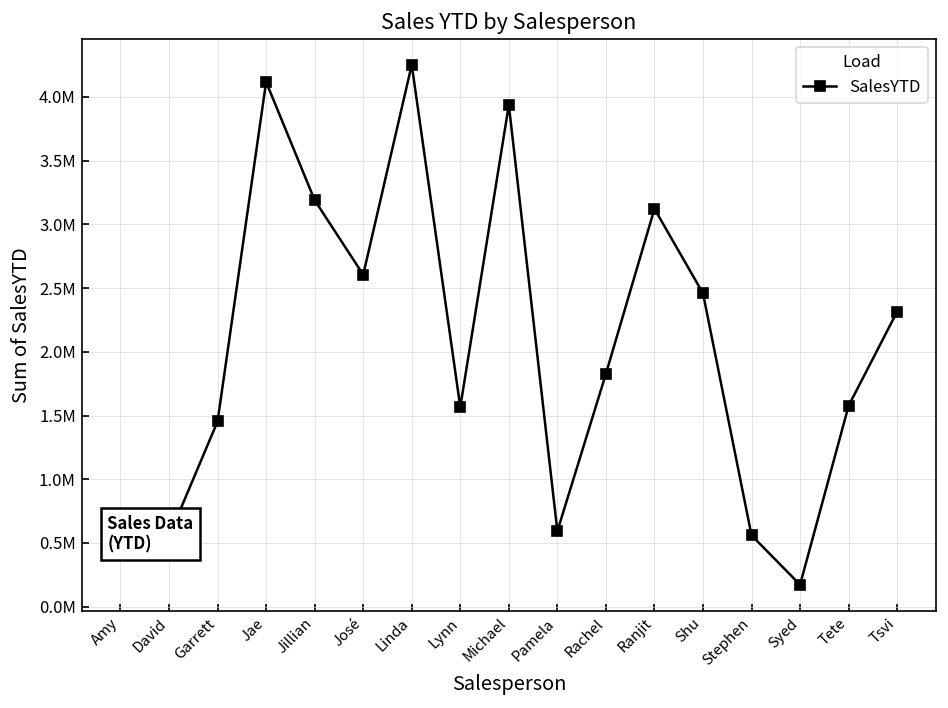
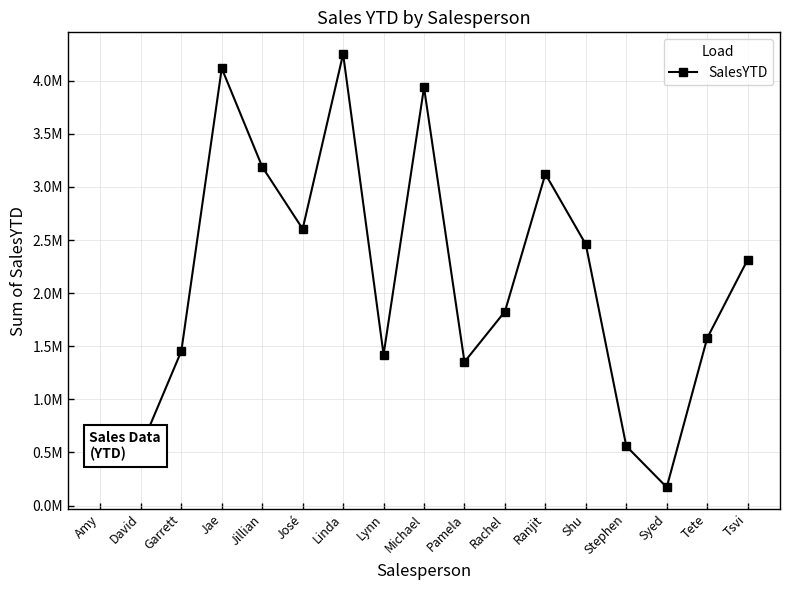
Lynn: 1570000 -> 1420000
Pamela: 590000 -> 1350000
